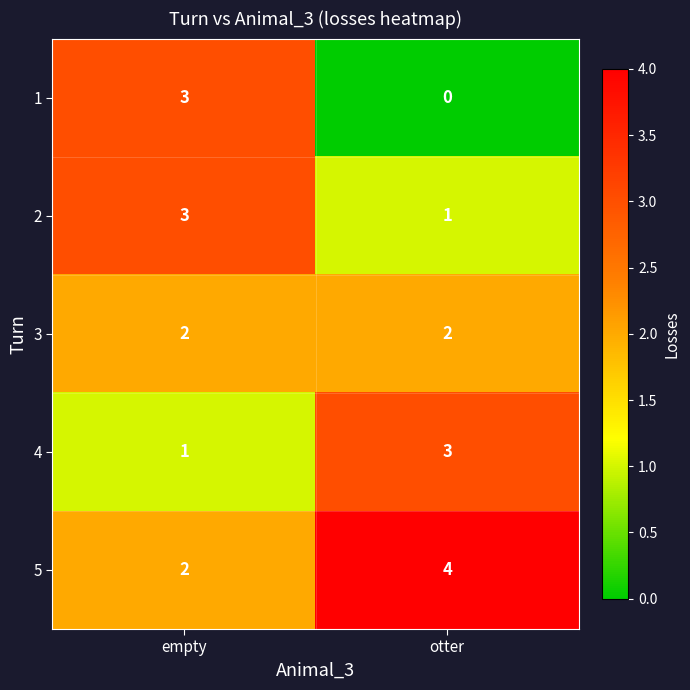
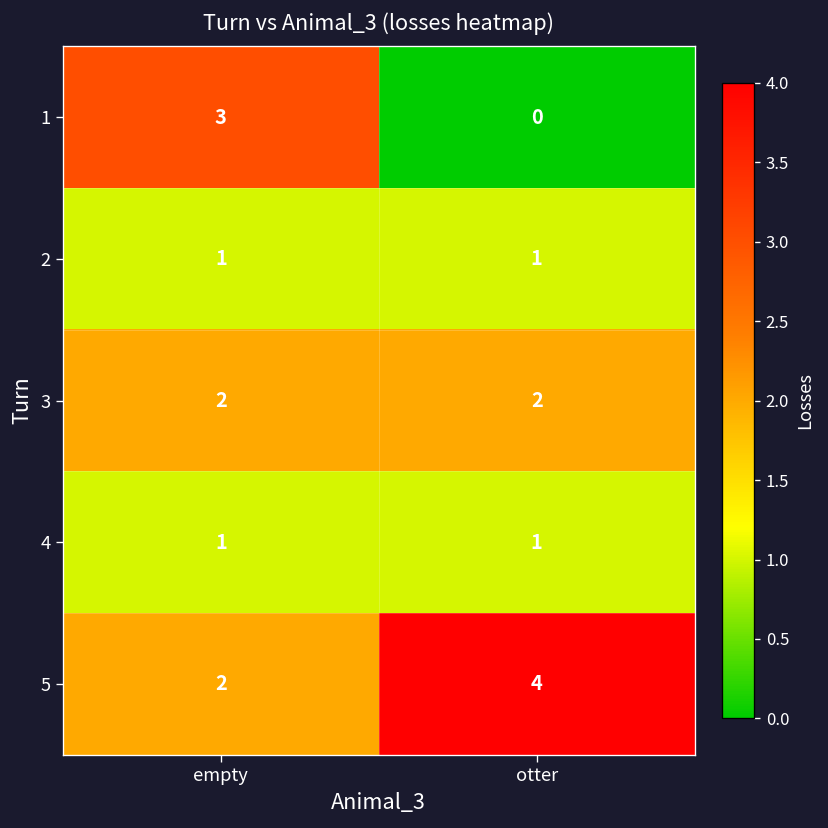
2, empty: 3 -> 1
4, otter: 3 -> 1
